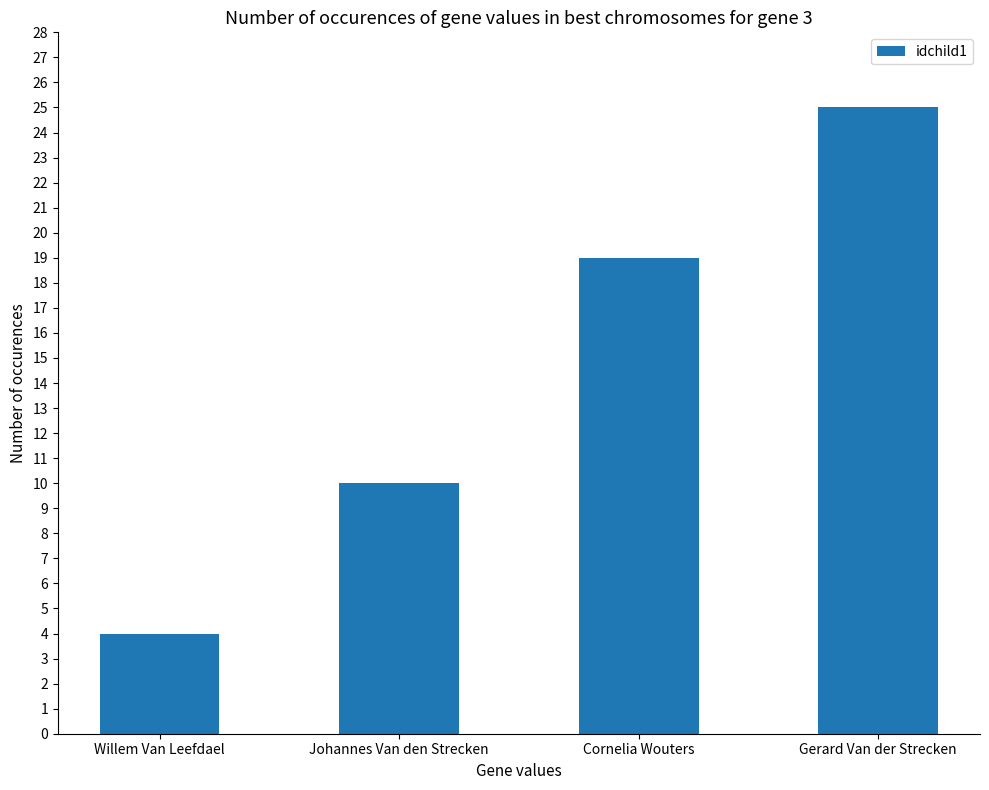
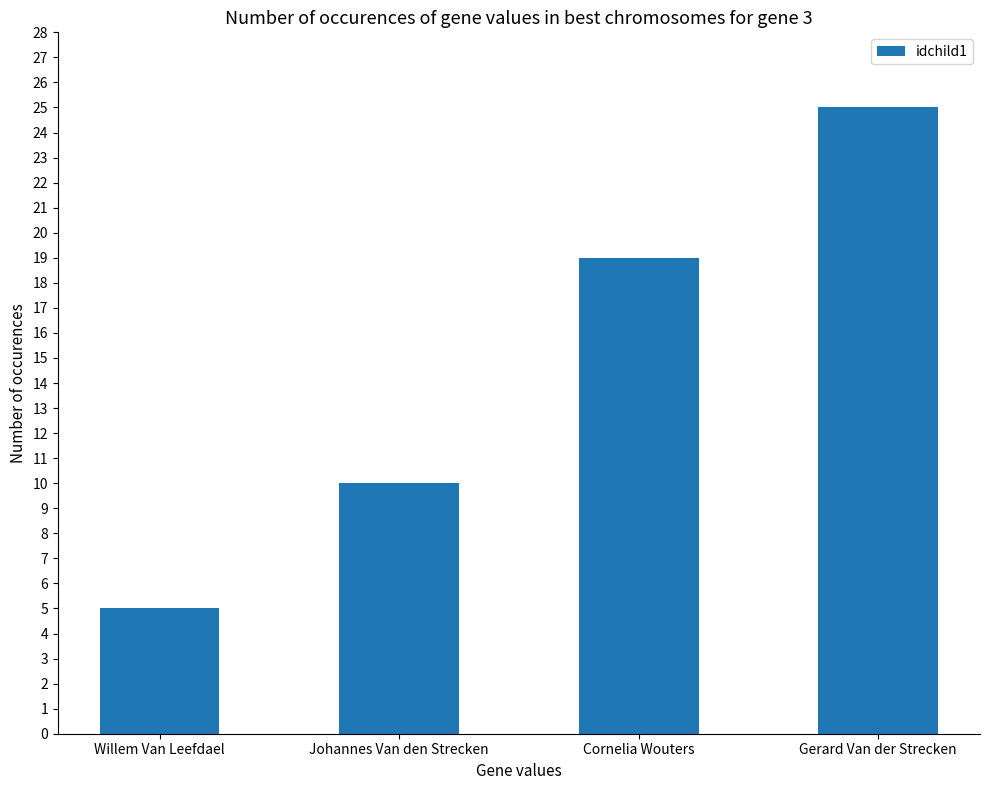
Willem Van Leefdael: 4 -> 5
